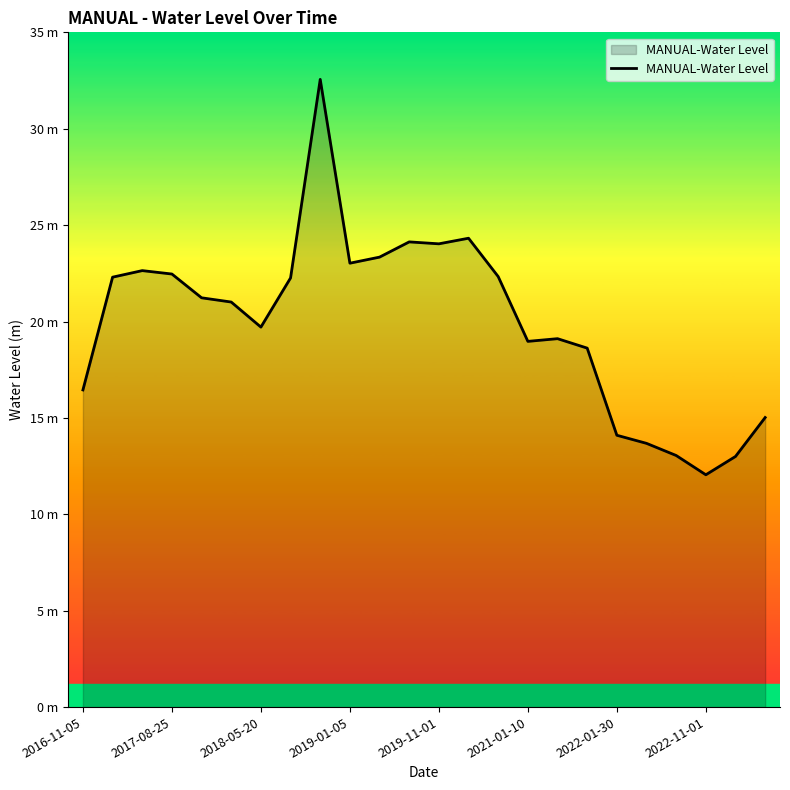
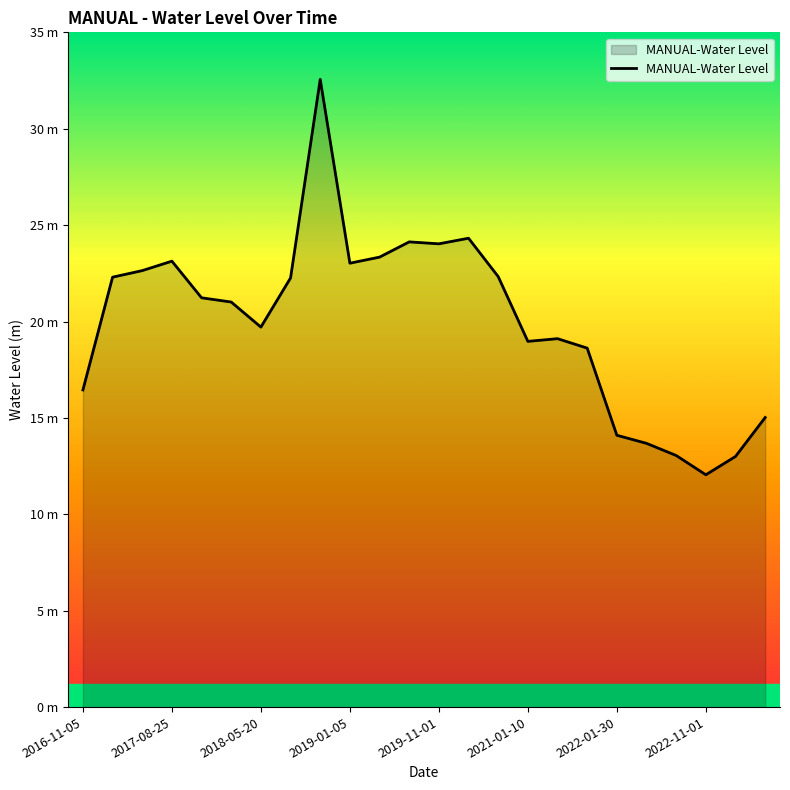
2017-08-25: 22.5 m -> 23.1 m
